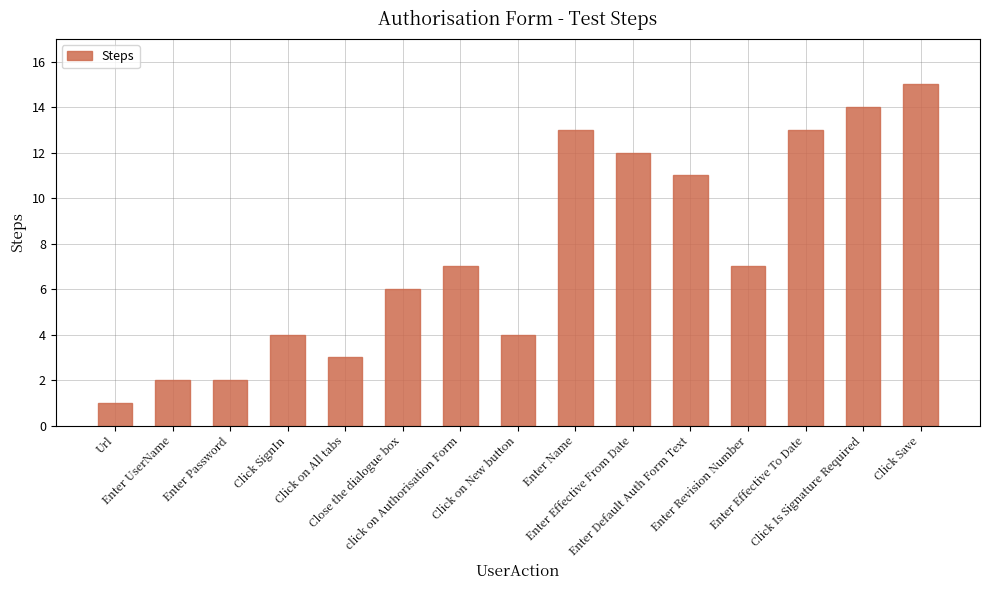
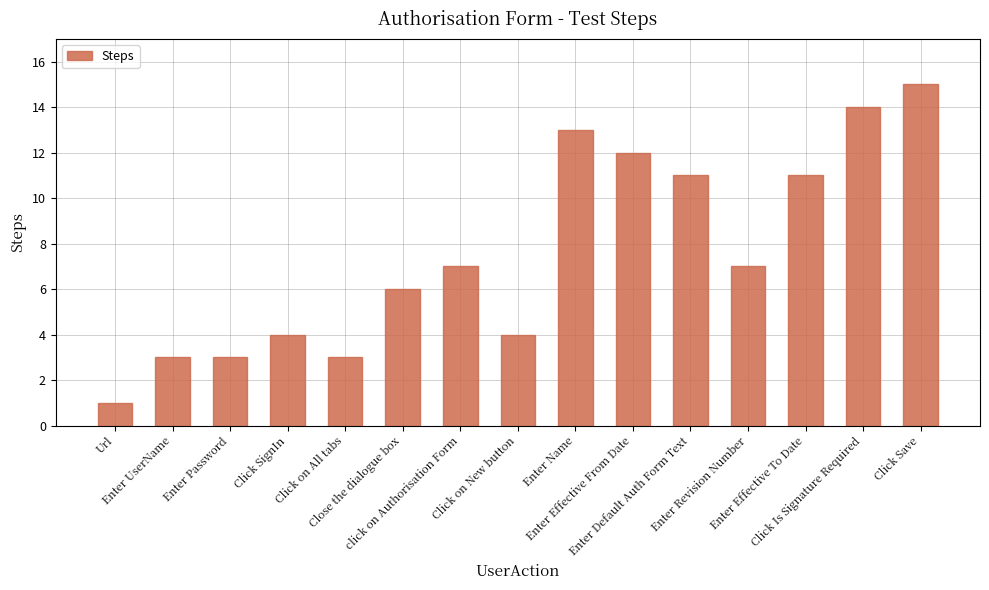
Enter UserName: 2 -> 3
Enter Password: 2 -> 3
Enter Effective To Date: 13 -> 11
